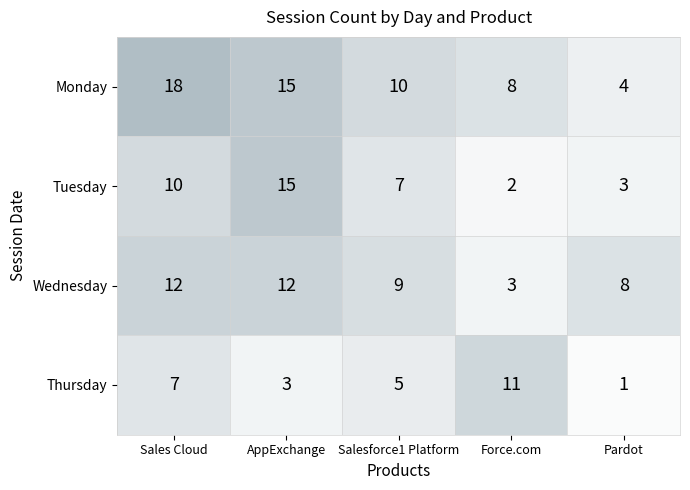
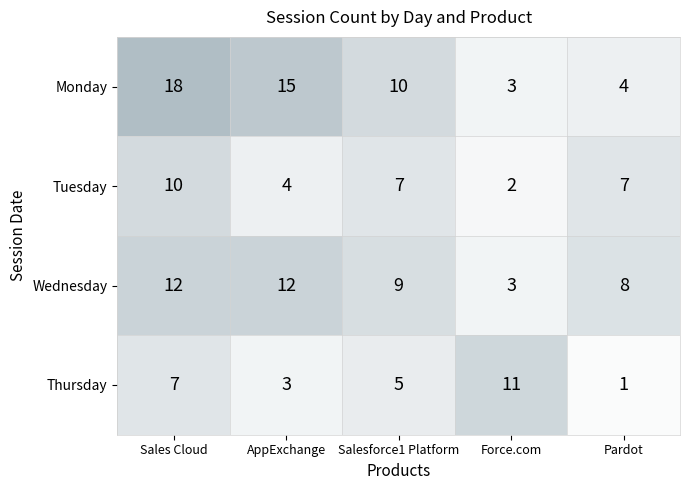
Monday, Force.com: 8 -> 3
Tuesday, AppExchange: 15 -> 4
Tuesday, Pardot: 3 -> 7
